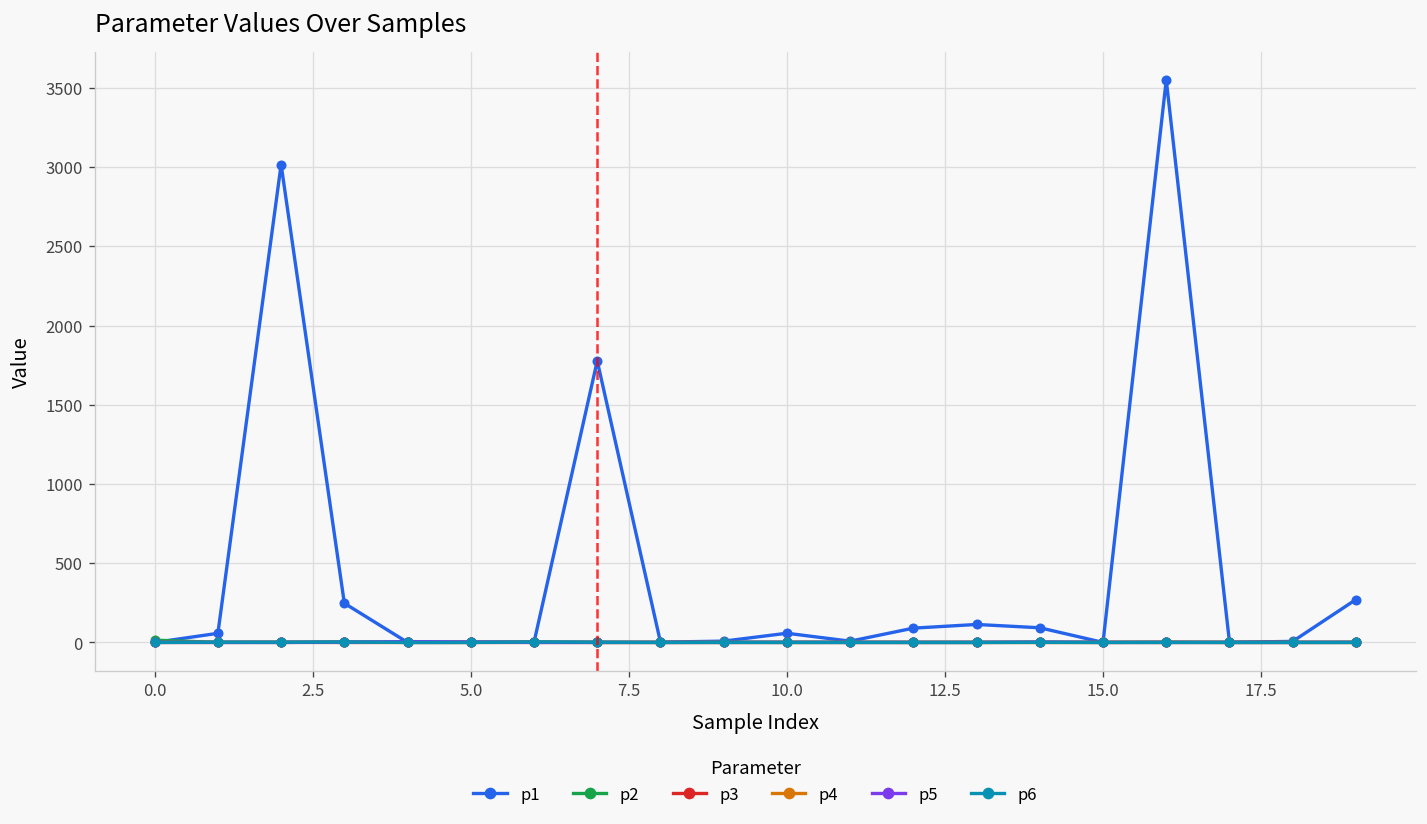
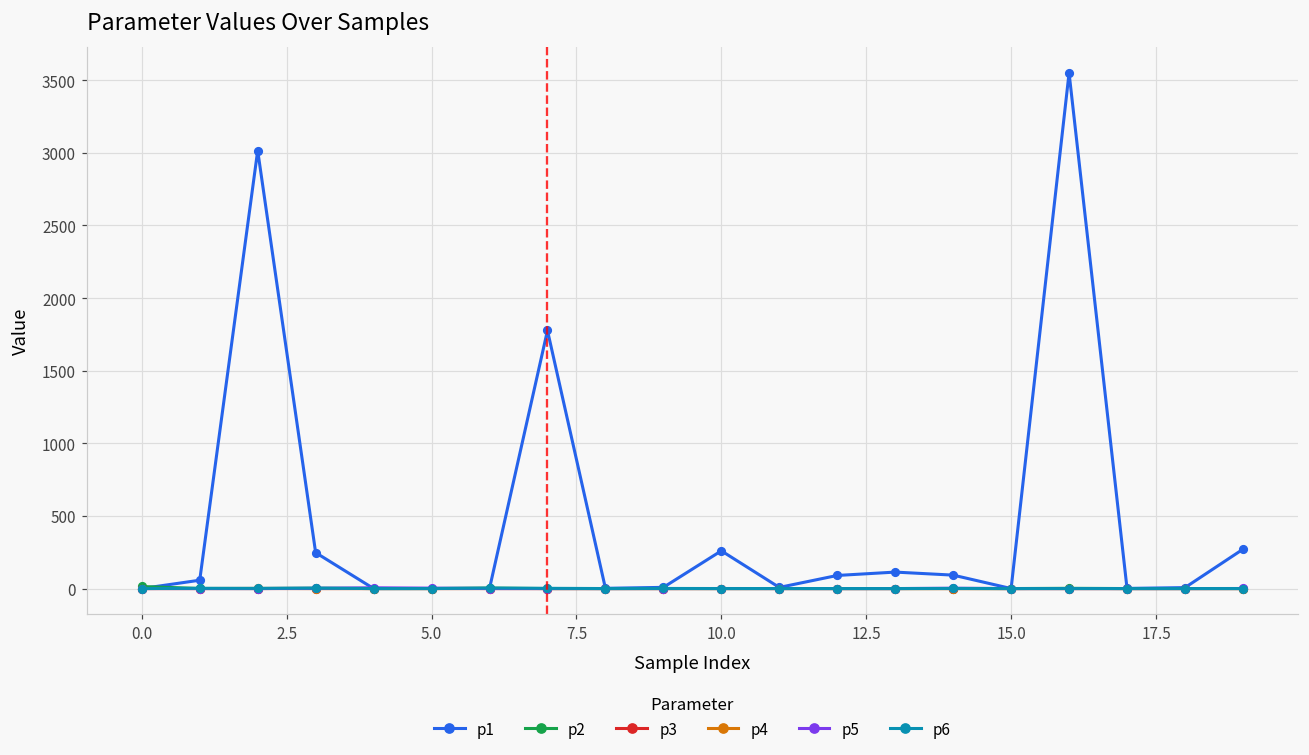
p1, 10.0: 60 -> 260
